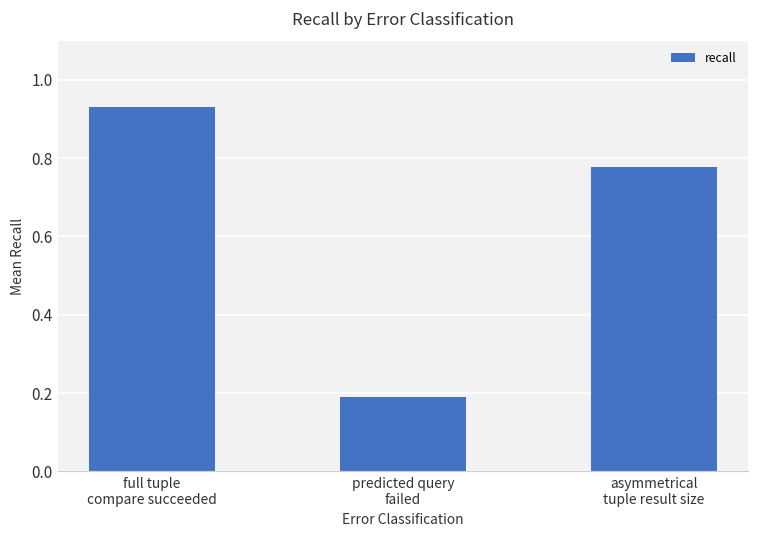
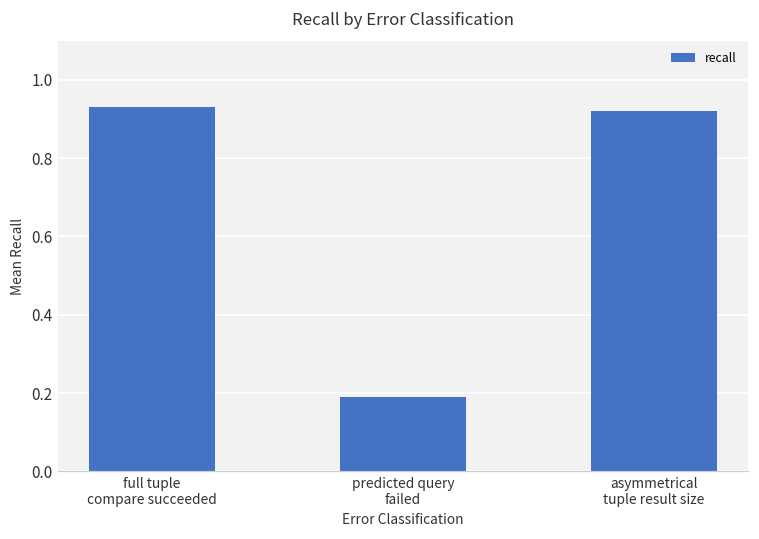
asymmetrical tuple result size: 0.78 -> 0.92
